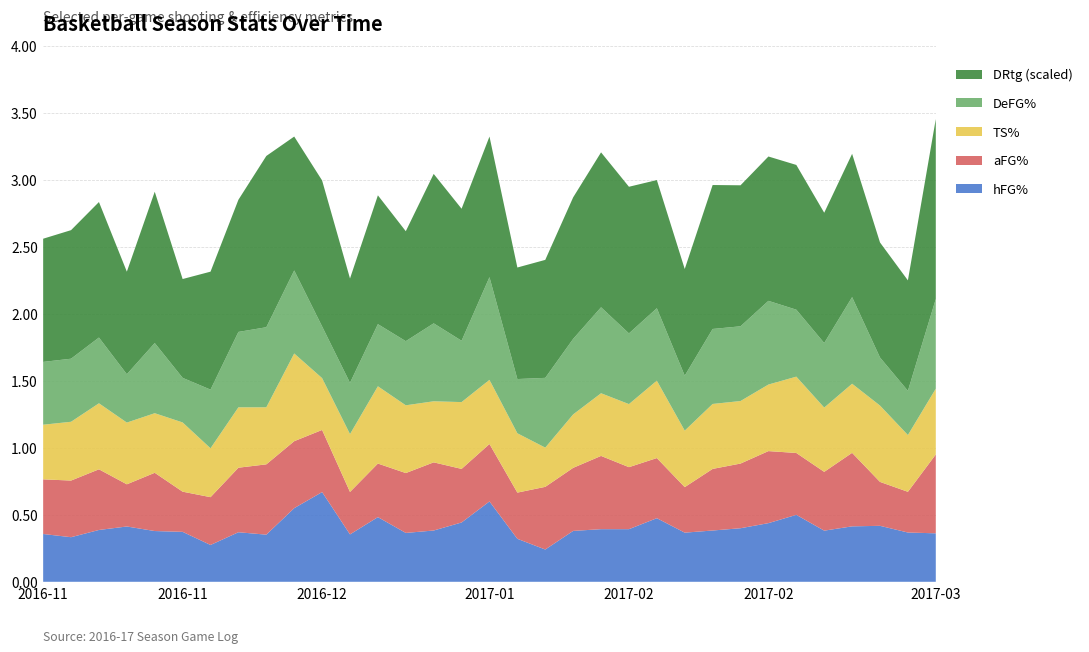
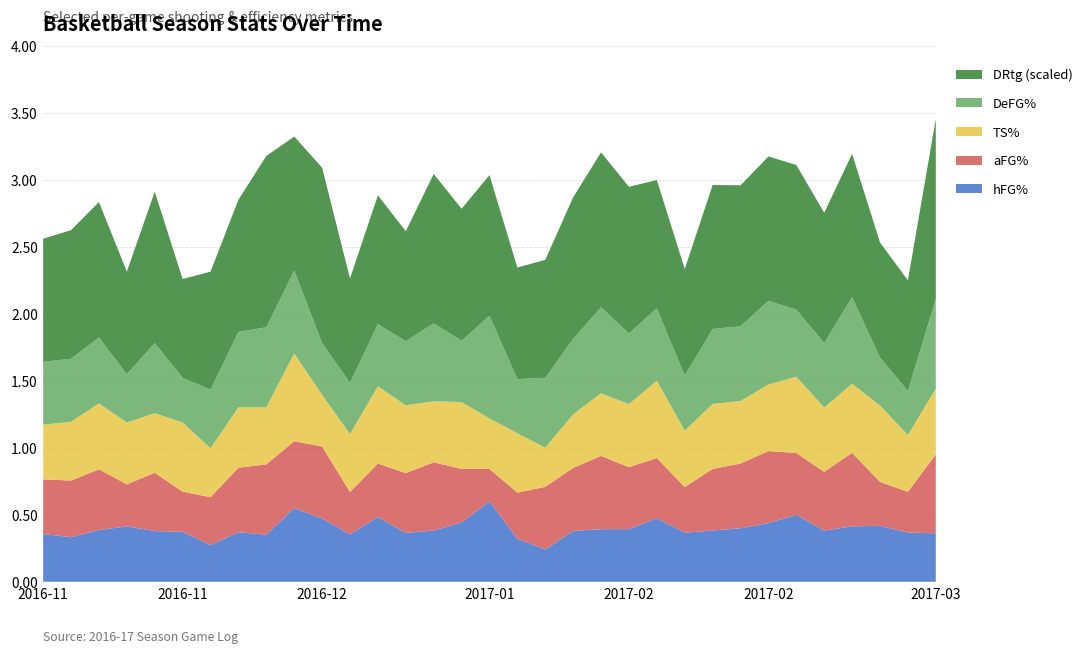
hFG%, 2016-12: 0.67 -> 0.47
aFG%, 2016-12: 0.46 -> 0.54
DRtg (scaled), 2016-12: 1.09 -> 1.31
aFG%, 2017-01: 0.43 -> 0.24
TS%, 2017-01: 0.48 -> 0.38
